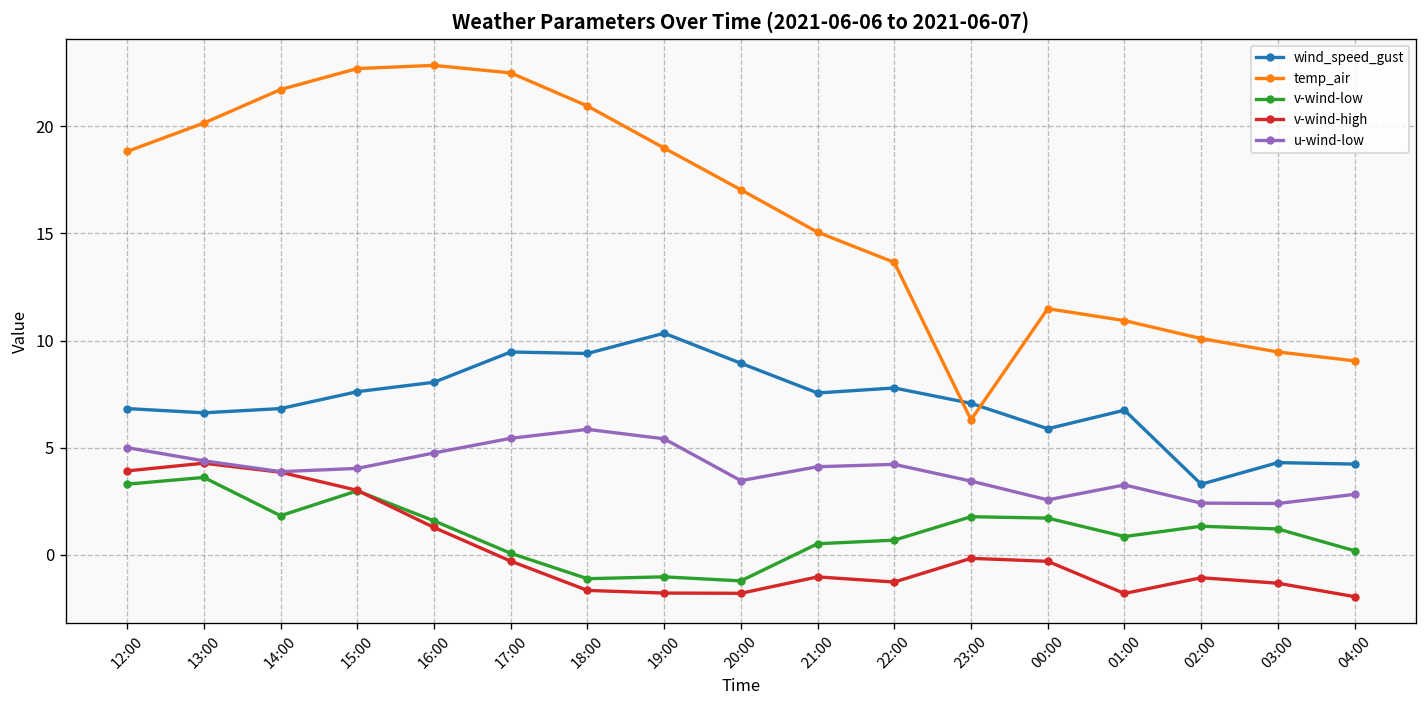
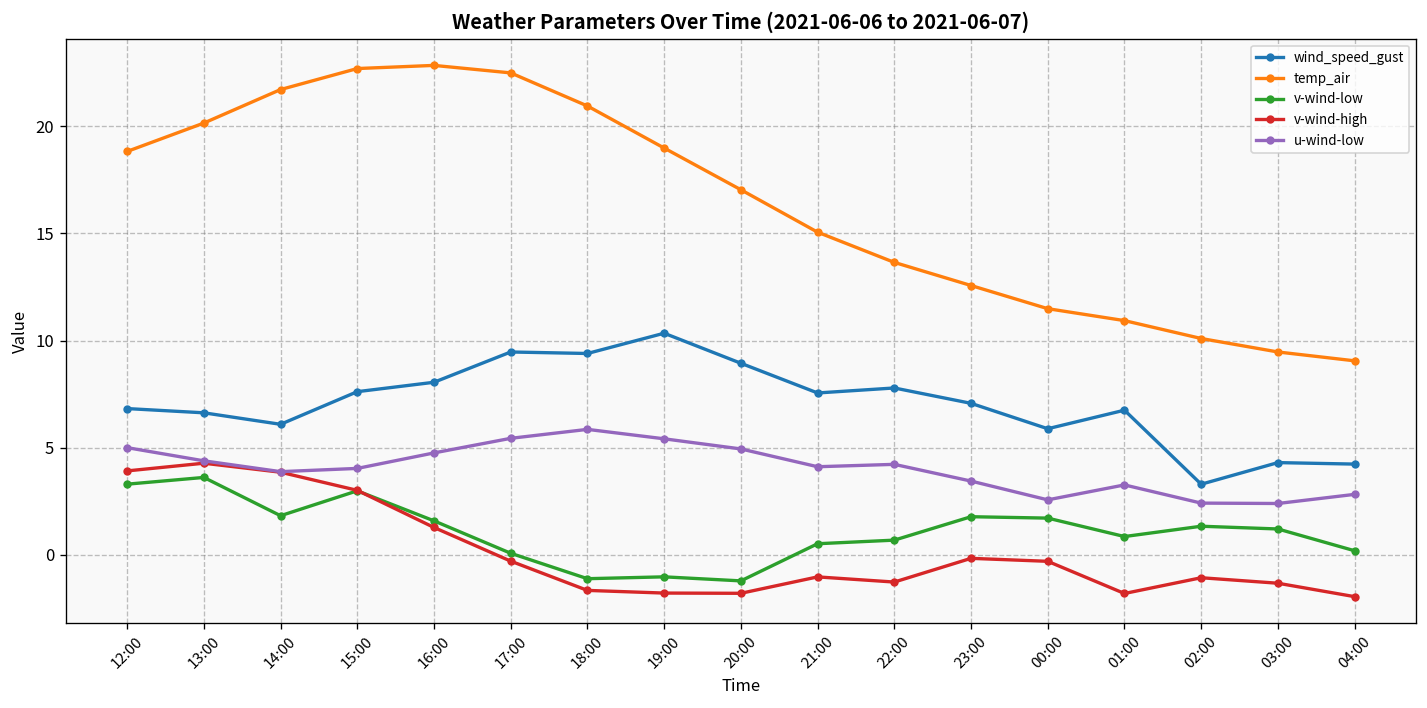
wind_speed_gust, 14:00: 6.8 -> 6.1
u-wind-low, 20:00: 3.5 -> 4.9
temp_air, 23:00: 6.3 -> 12.6
